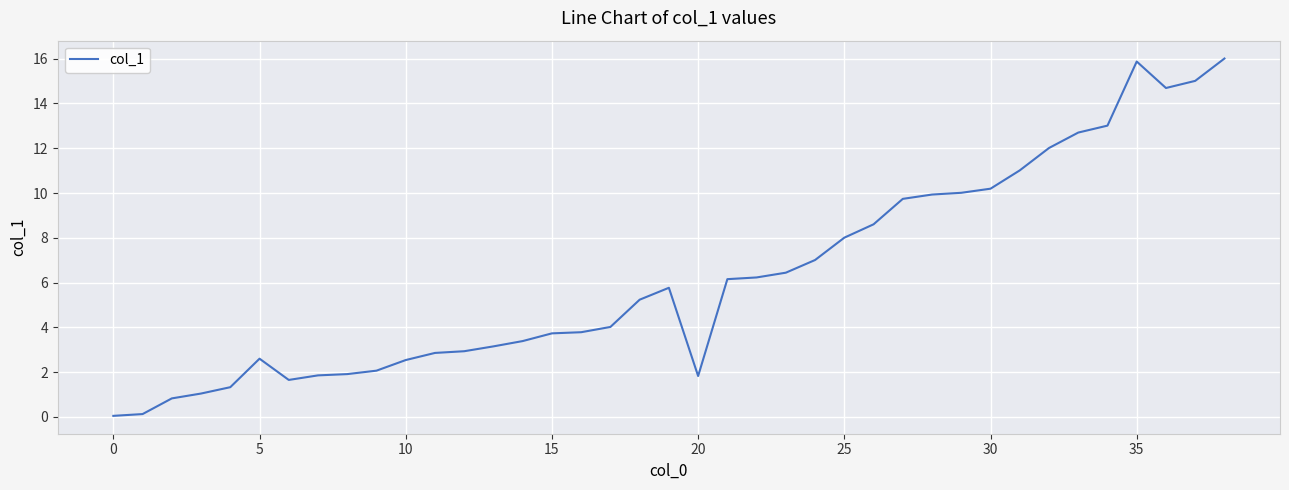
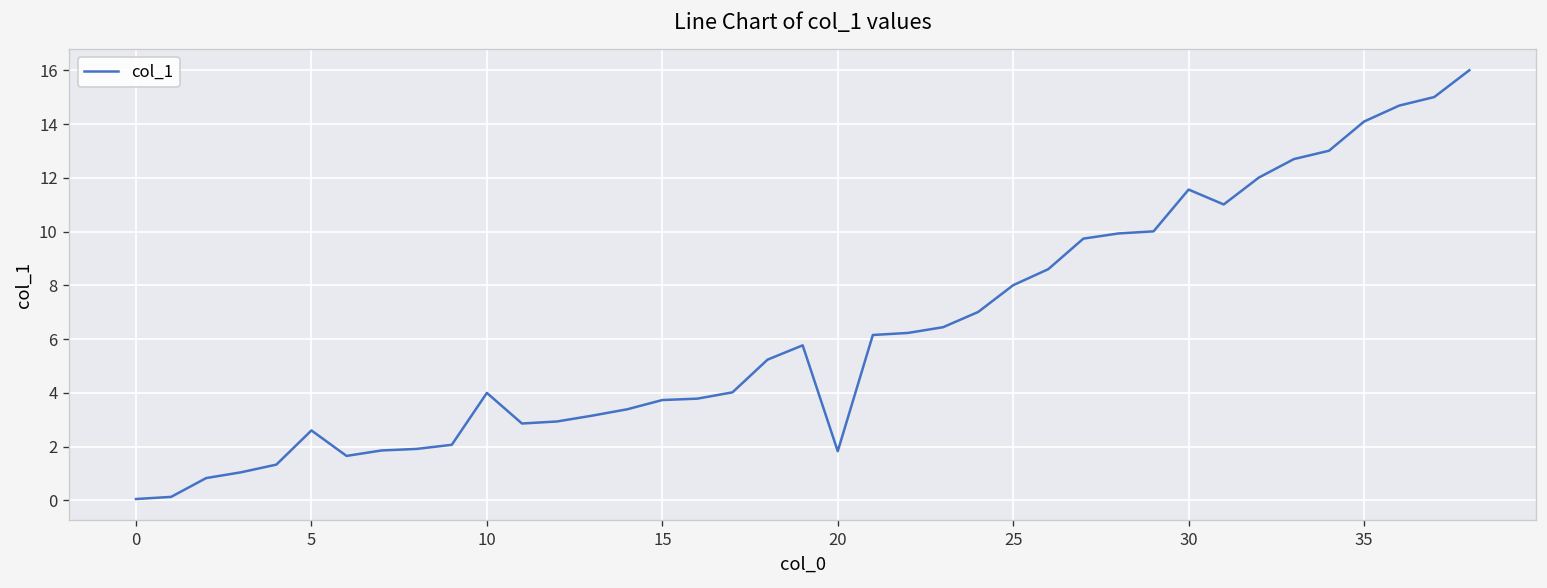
10: 2.5 -> 4.0
30: 10.2 -> 11.6
35: 15.9 -> 14.1
